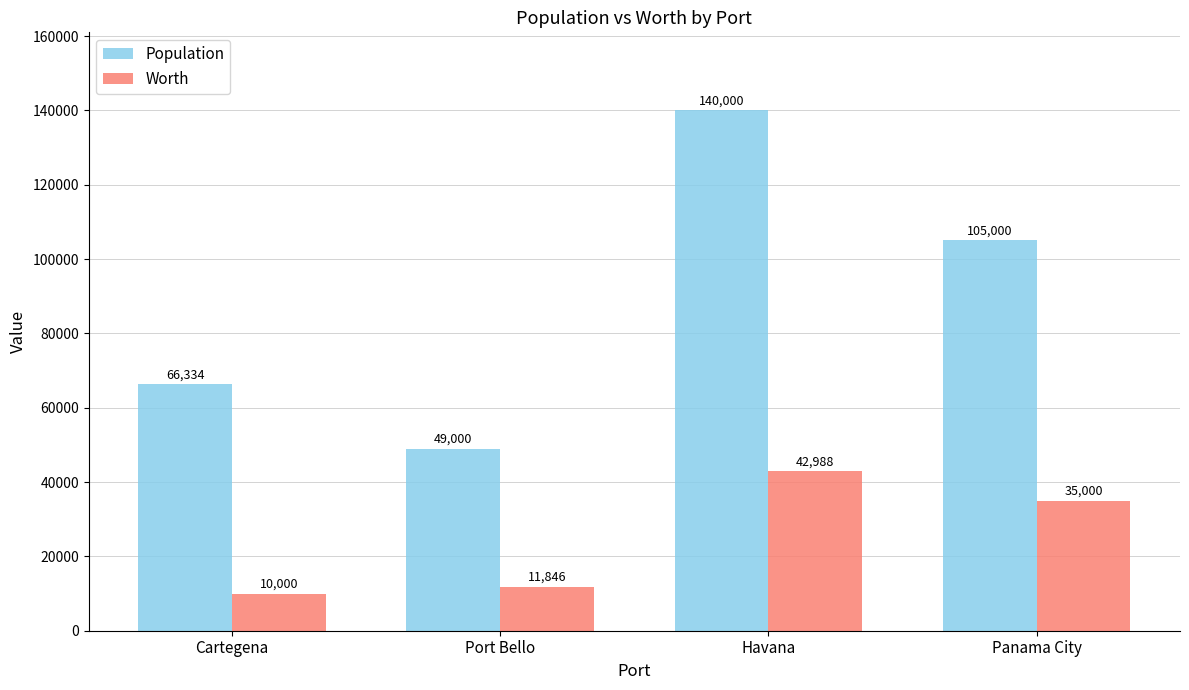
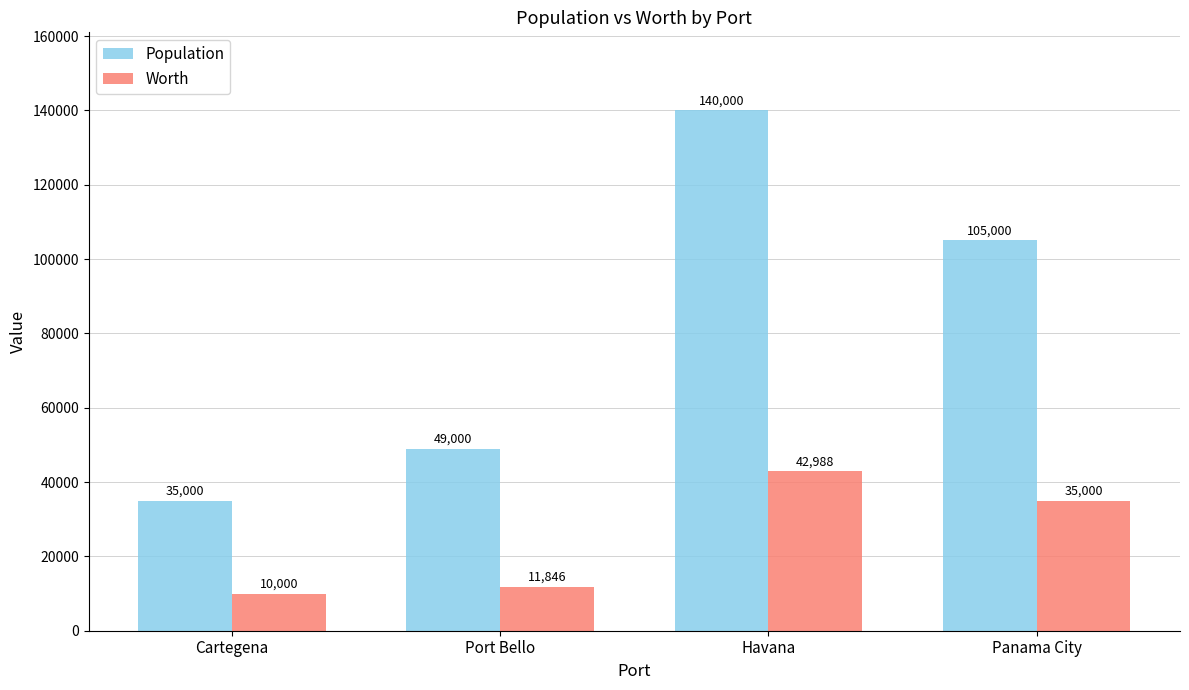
Population, Cartegena: 66,334 -> 35,000
